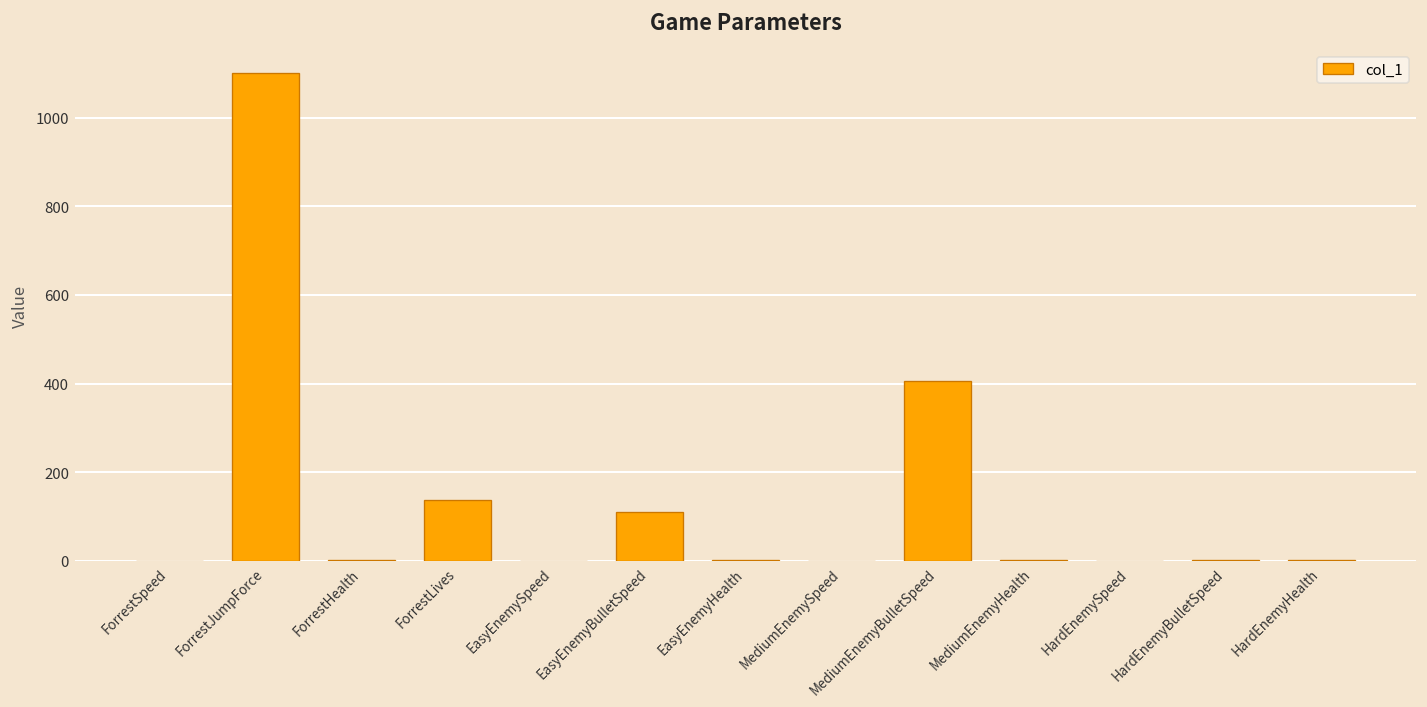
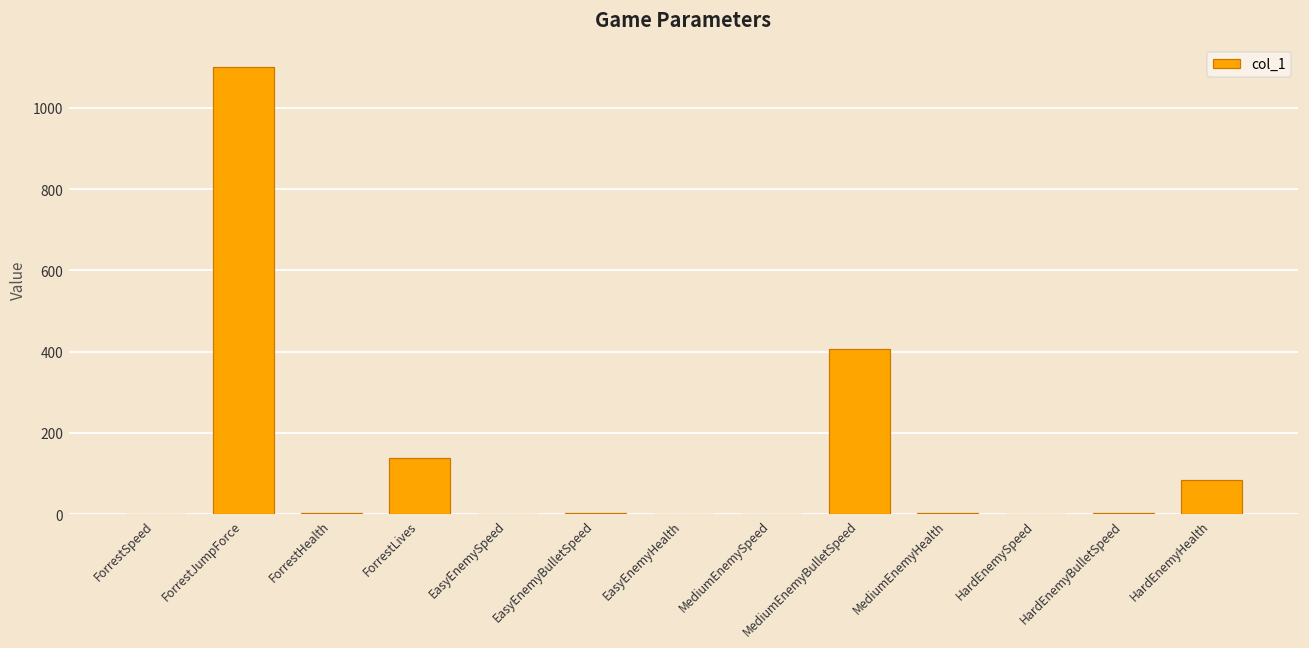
EasyEnemyBulletSpeed: 110 -> 0
HardEnemyHealth: 0 -> 90
